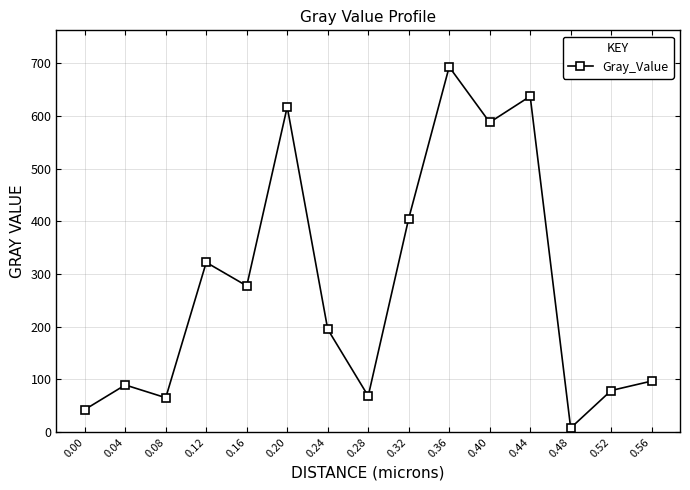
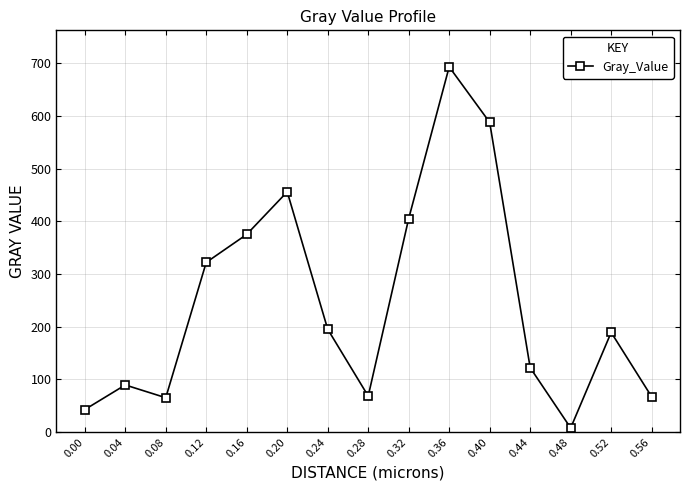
0.16: 280 -> 380
0.20: 620 -> 460
0.44: 640 -> 120
0.52: 80 -> 190
0.56: 100 -> 70
